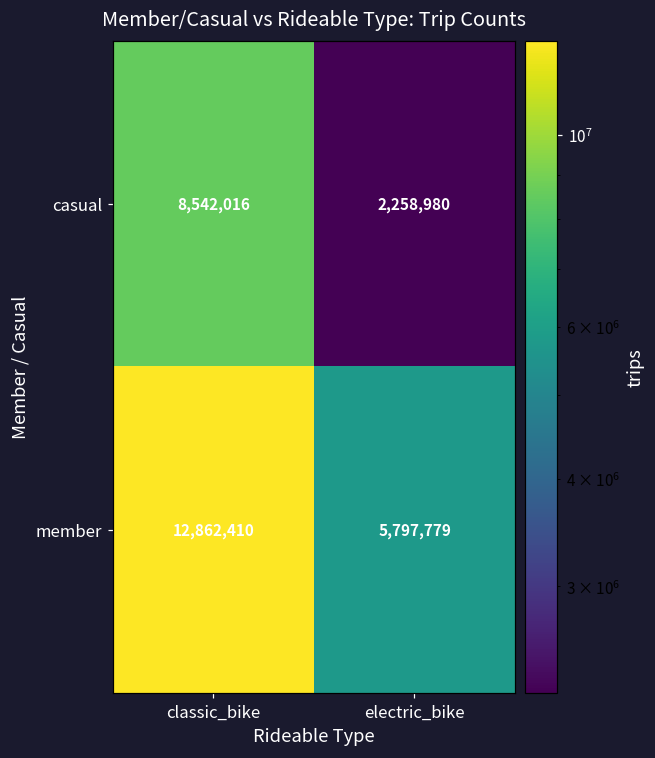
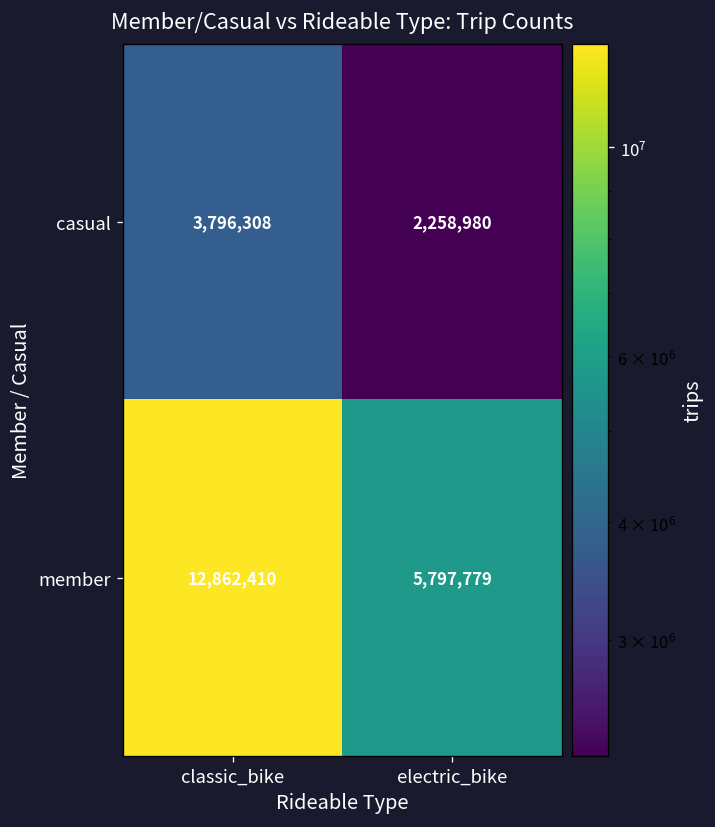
casual, classic_bike: 8,542,016 -> 3,796,308
